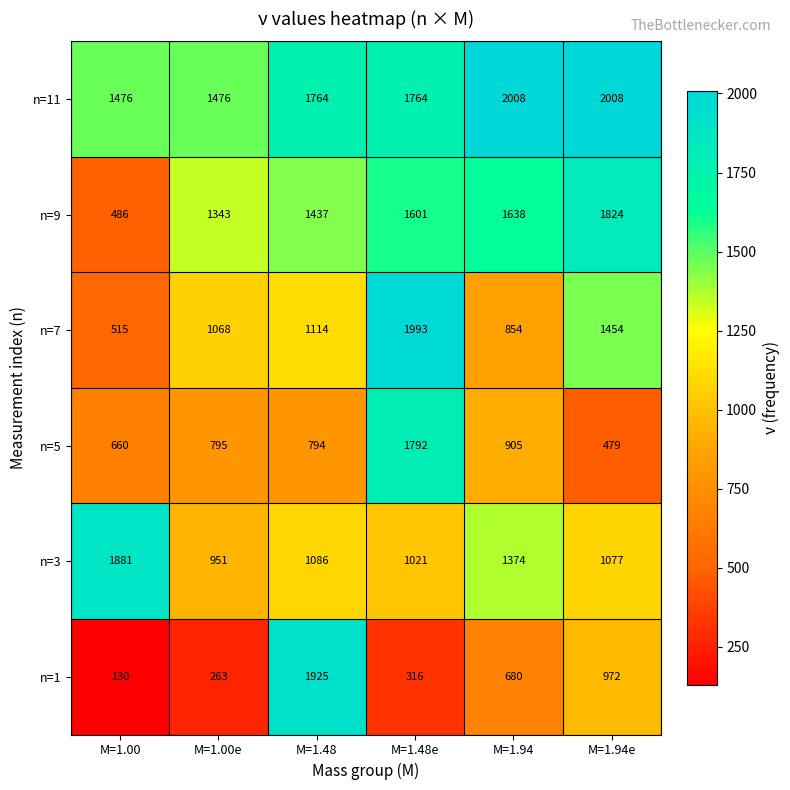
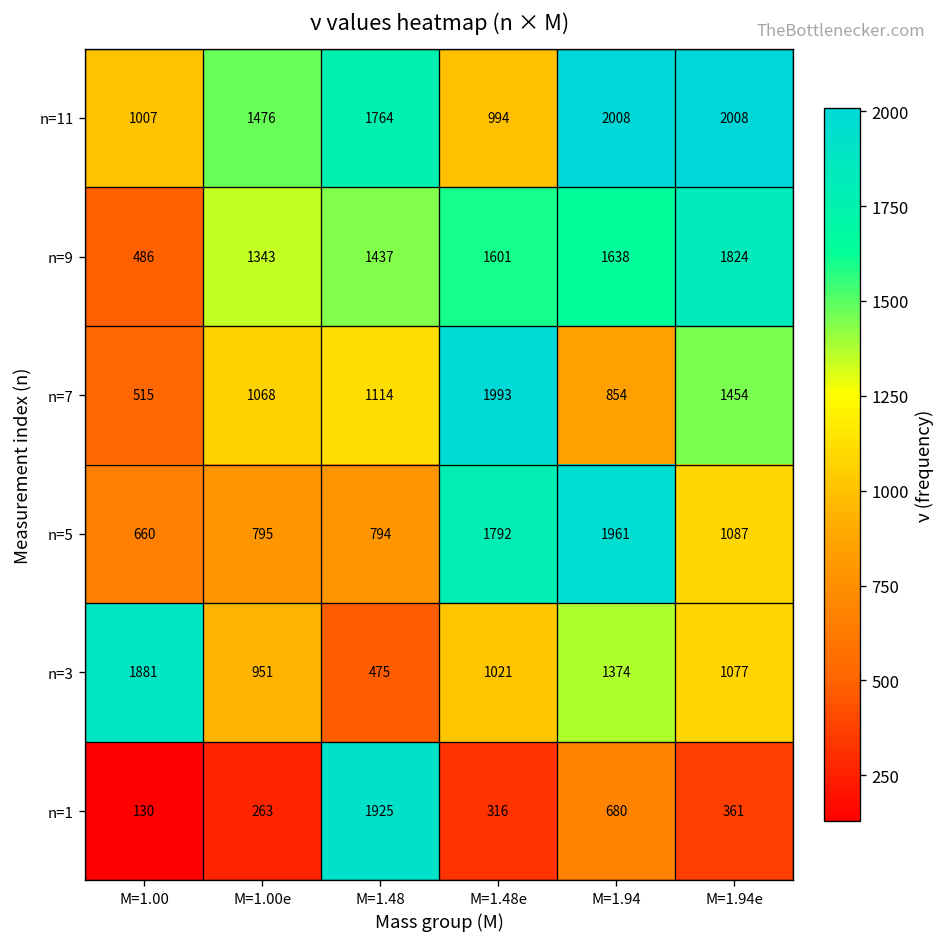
n=11, M=1.00: 1476 -> 1007
n=11, M=1.48e: 1764 -> 994
n=5, M=1.94: 905 -> 1961
n=5, M=1.94e: 479 -> 1087
n=3, M=1.48: 1086 -> 475
n=1, M=1.94e: 972 -> 361
